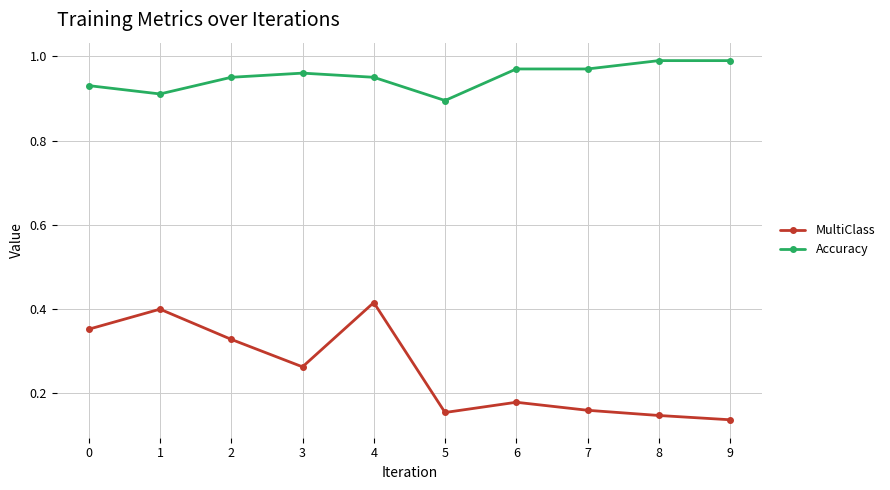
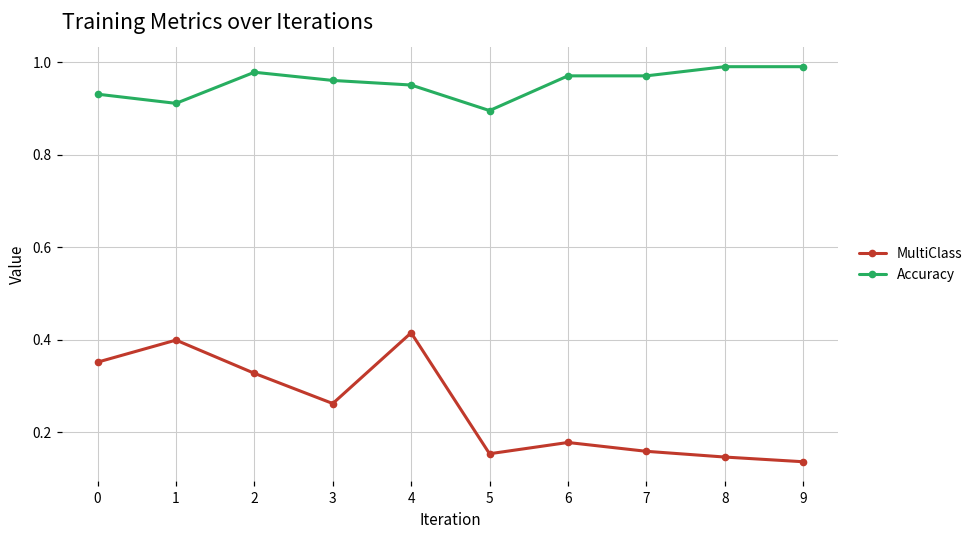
Accuracy, 2: 0.95 -> 0.98
